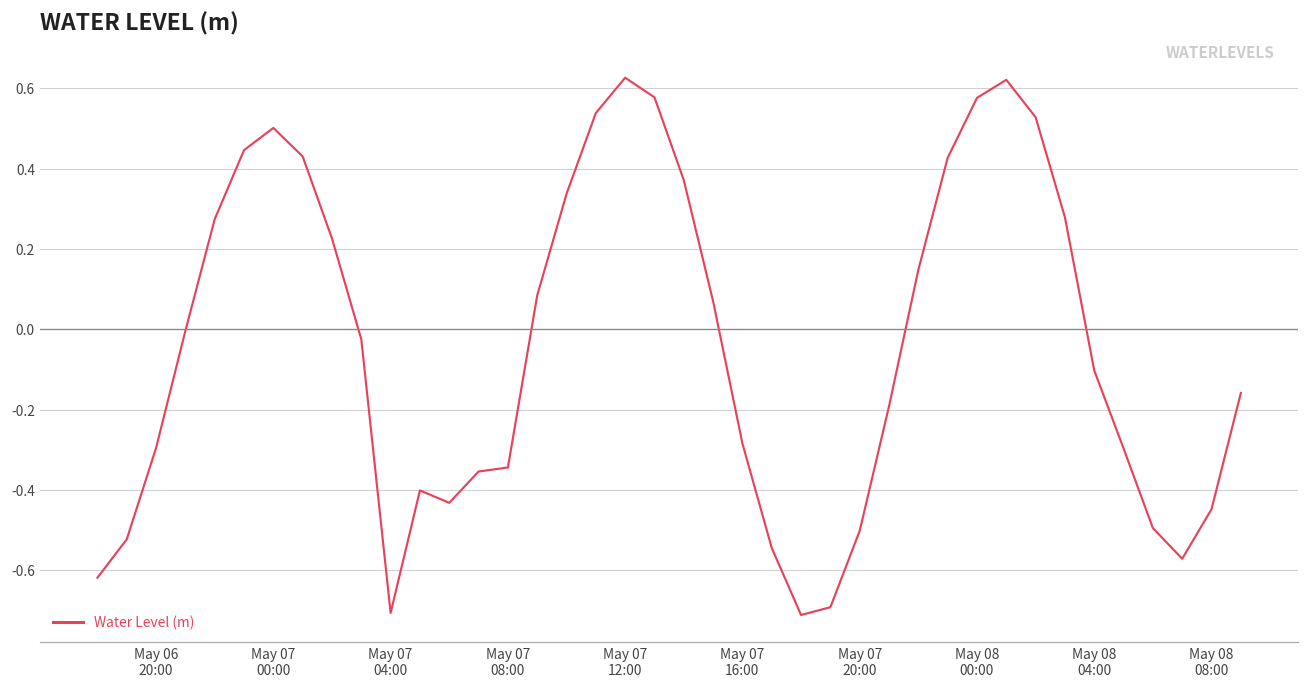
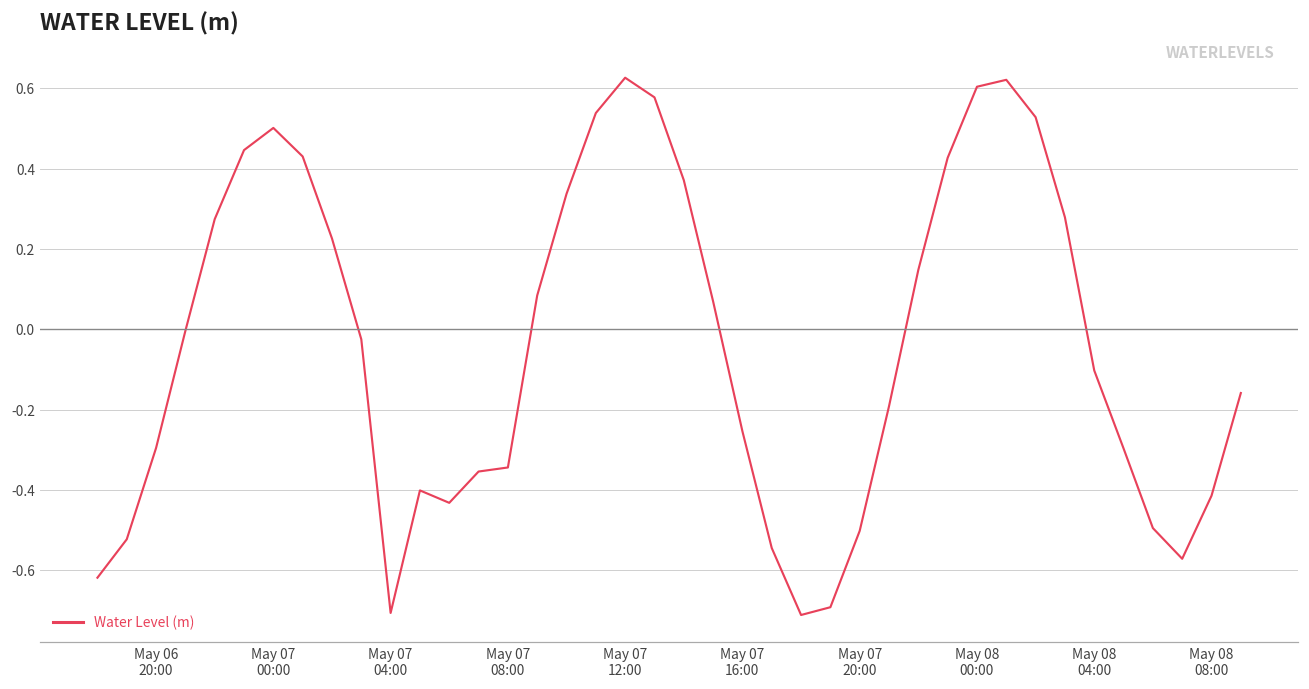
May 07 16:00: -0.28 -> -0.25
May 08 00:00: 0.58 -> 0.60
May 08 08:00: -0.45 -> -0.41
